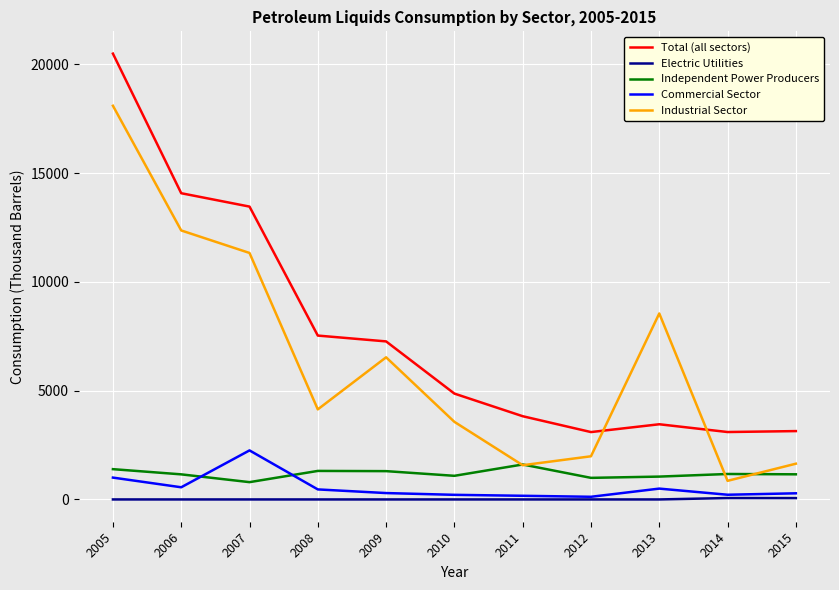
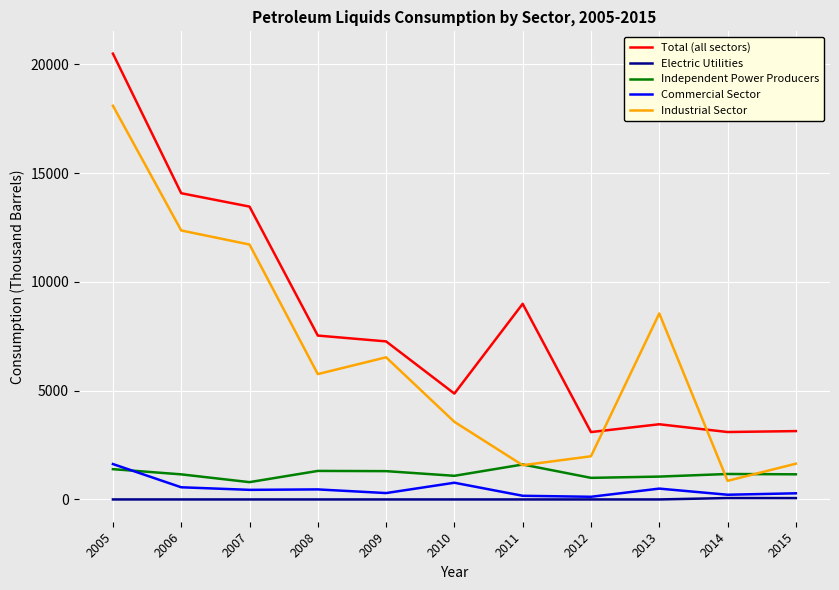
Commercial Sector, 2005: 1000 -> 1600
Commercial Sector, 2007: 2300 -> 400
Industrial Sector, 2007: 11300 -> 11700
Industrial Sector, 2008: 4100 -> 5800
Commercial Sector, 2010: 200 -> 800
Total (all sectors), 2011: 3800 -> 9000
